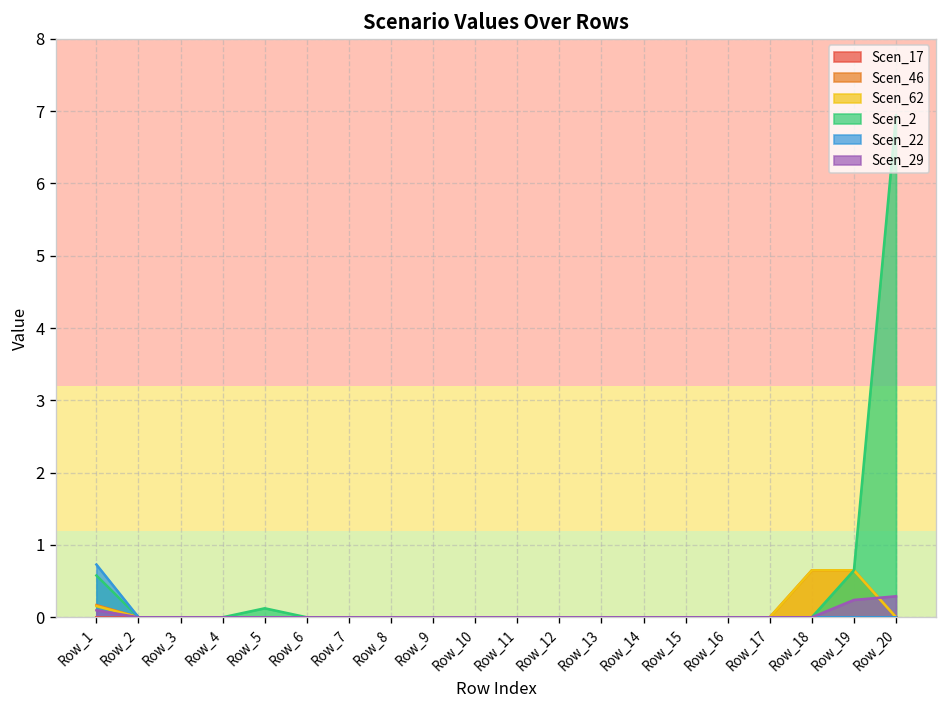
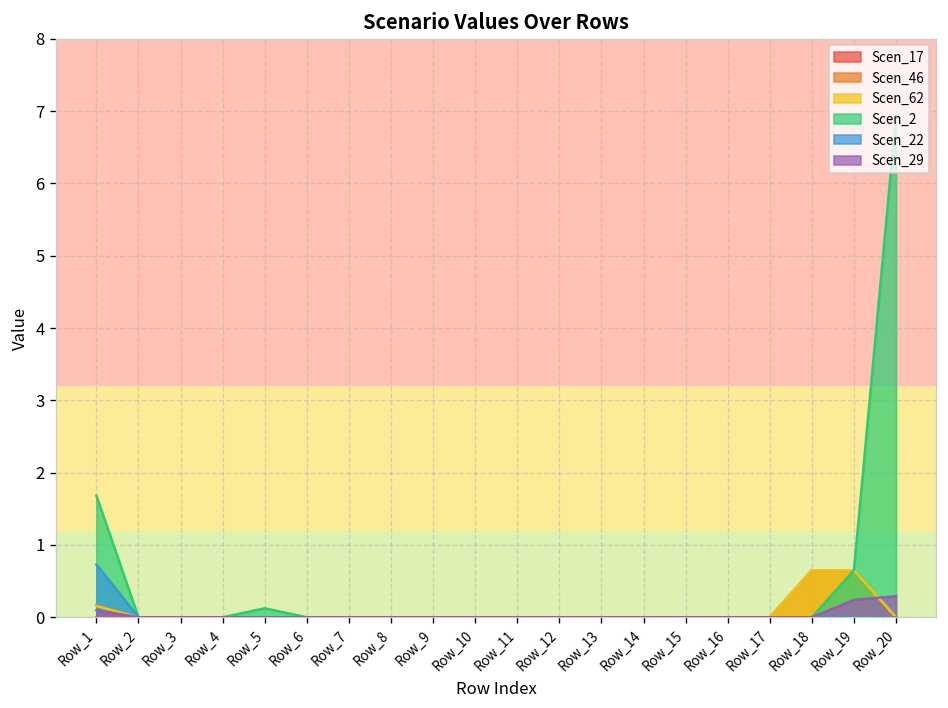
Scen_2, Row_1: 0.6 -> 1.7
